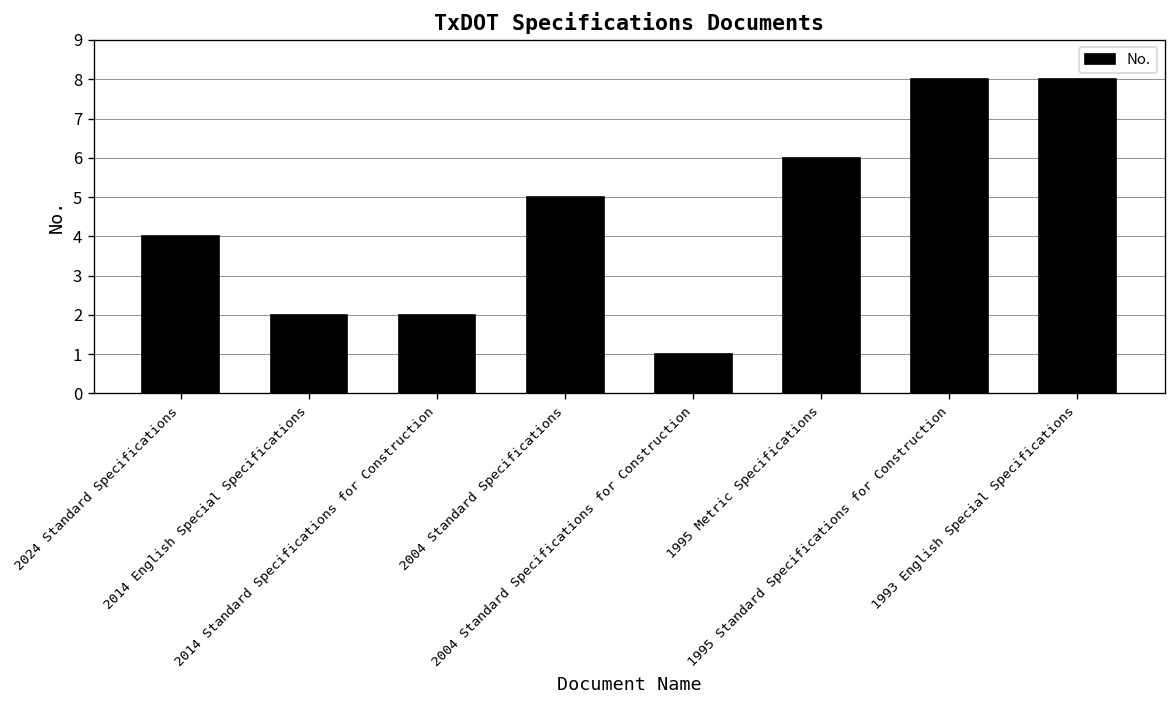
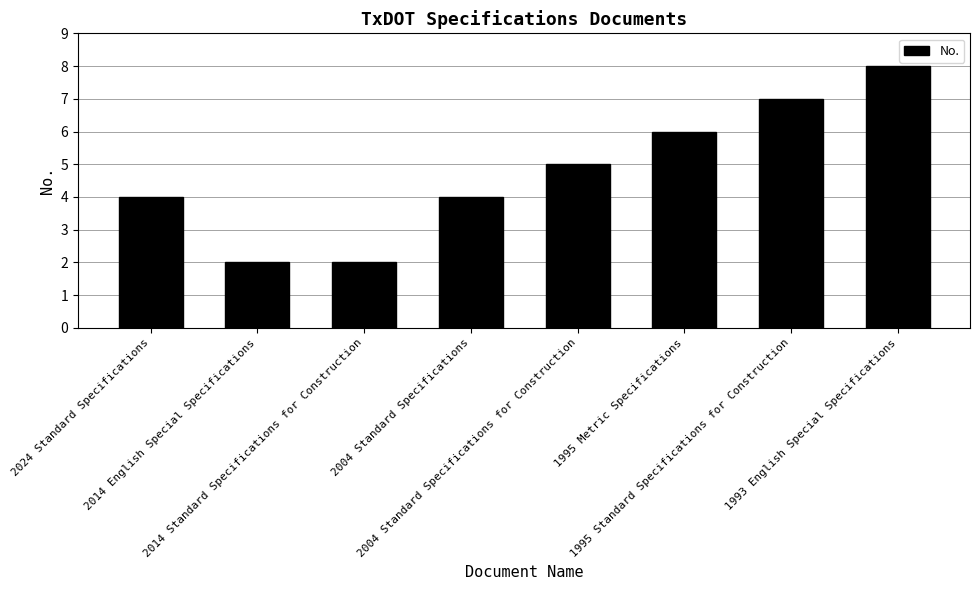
2004 Standard Specifications: 5 -> 4
2004 Standard Specifications for Construction: 1 -> 5
1995 Standard Specifications for Construction: 8 -> 7
